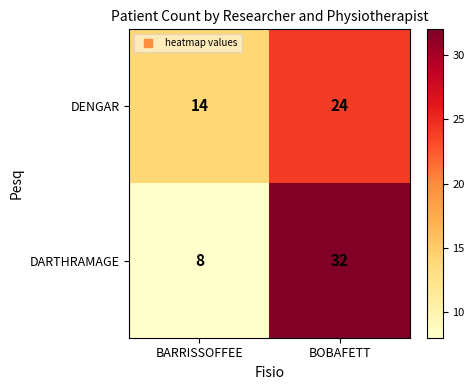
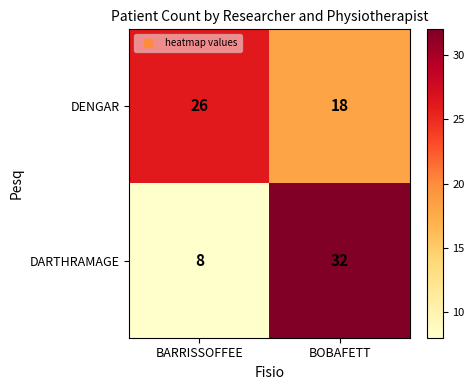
DENGAR, BARRISSOFFEE: 14 -> 26
DENGAR, BOBAFETT: 24 -> 18
